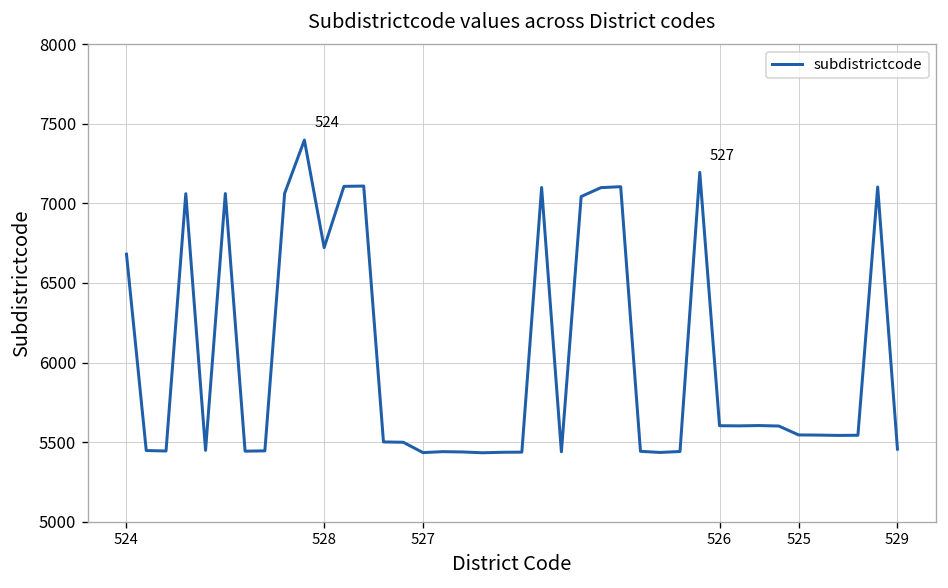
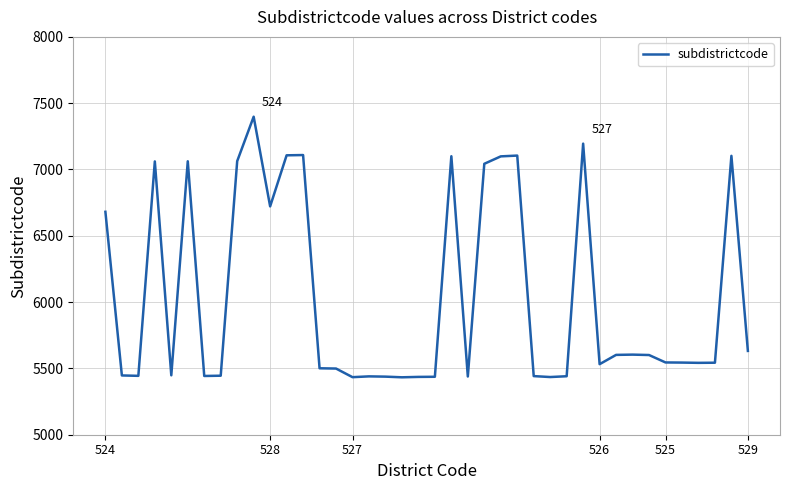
526: 5600 -> 5530
529: 5460 -> 5630
